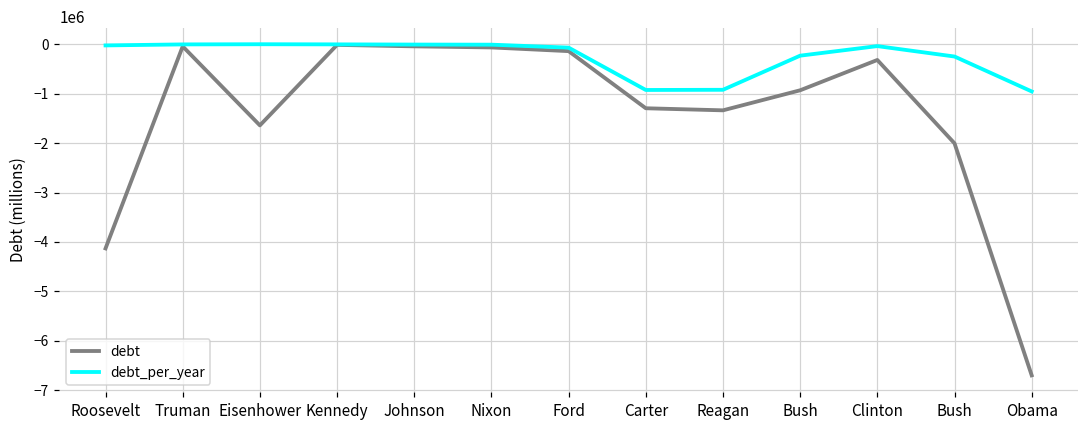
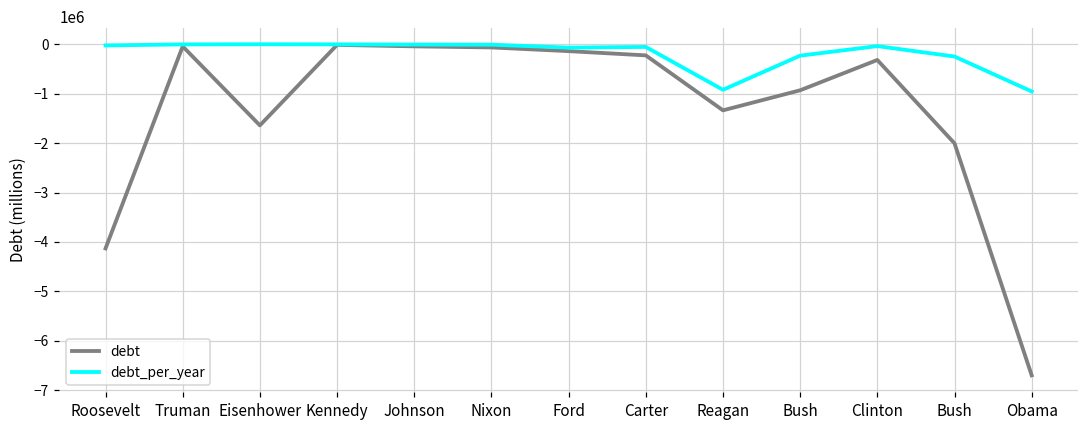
debt, Carter: -1300000 -> -200000
debt_per_year, Carter: -900000 -> -100000
